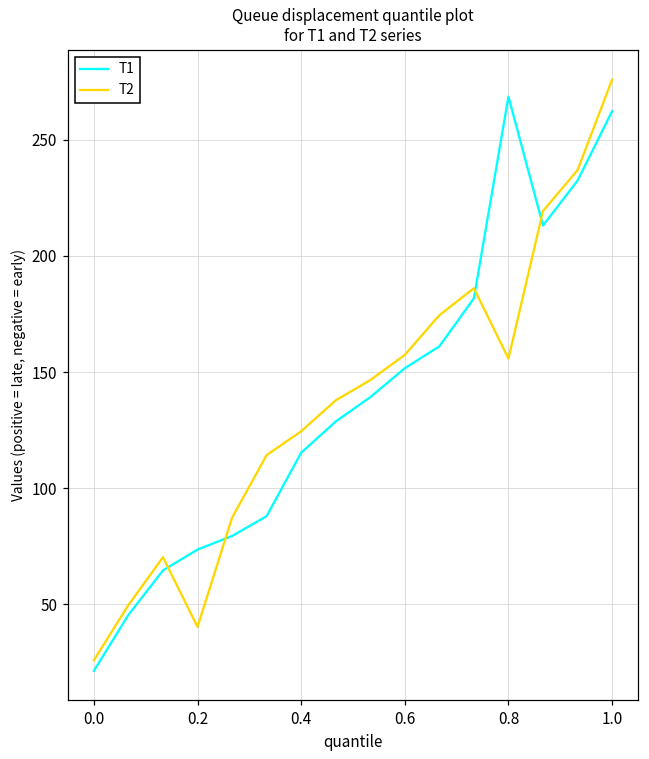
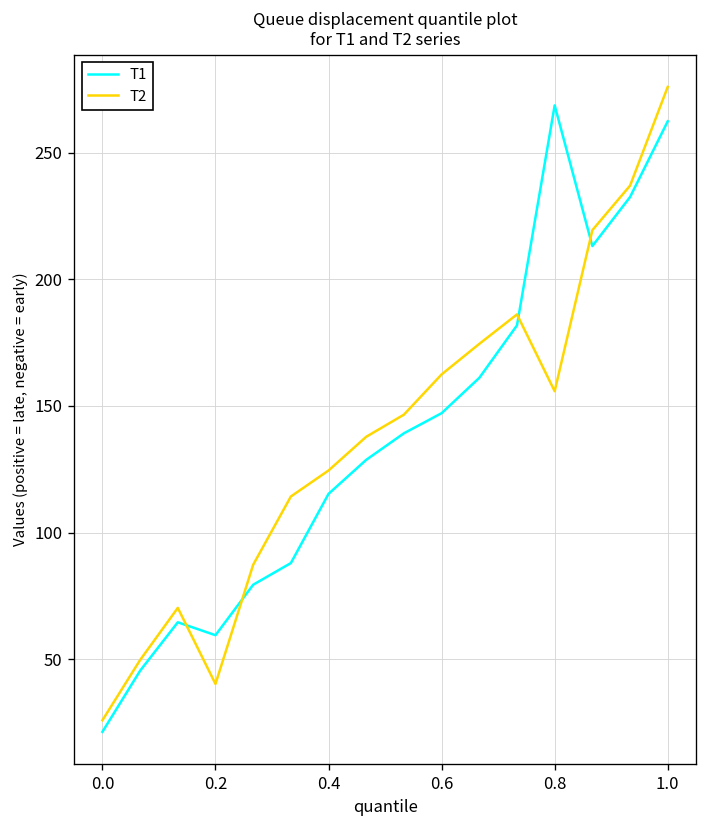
T1, 0.2: 74 -> 60
T1, 0.6: 152 -> 147
T2, 0.6: 157 -> 162
